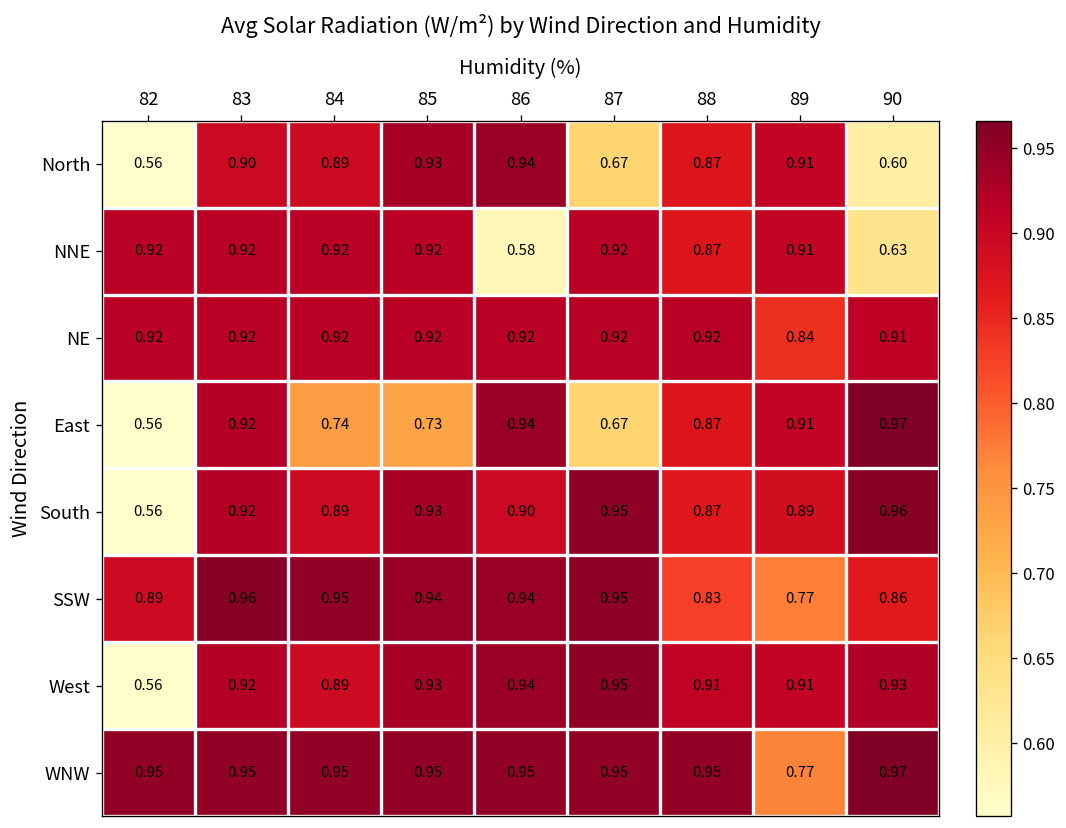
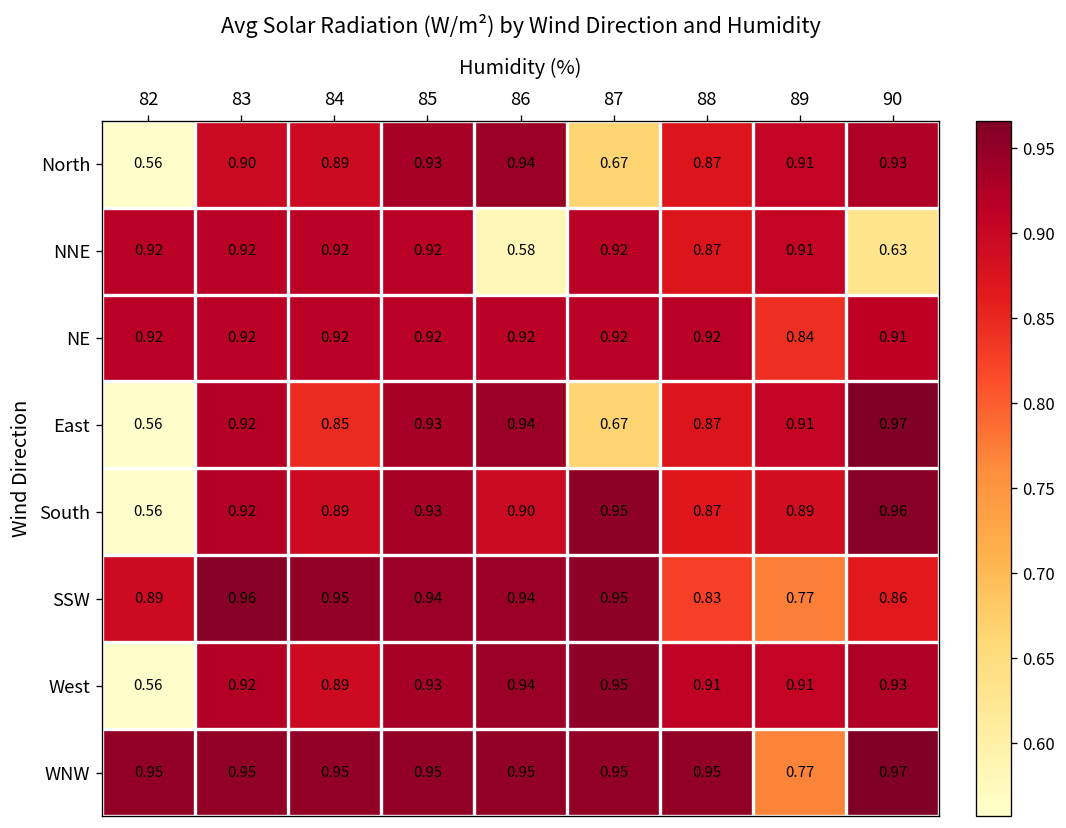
North, 90: 0.60 -> 0.93
East, 84: 0.74 -> 0.85
East, 85: 0.73 -> 0.93
